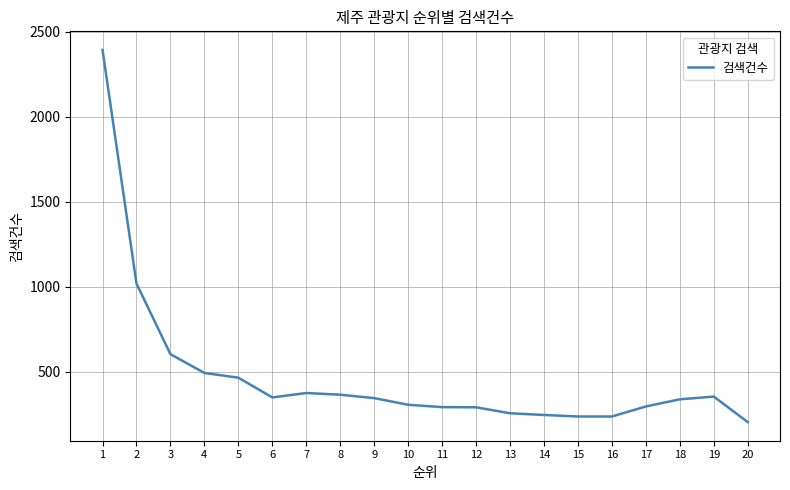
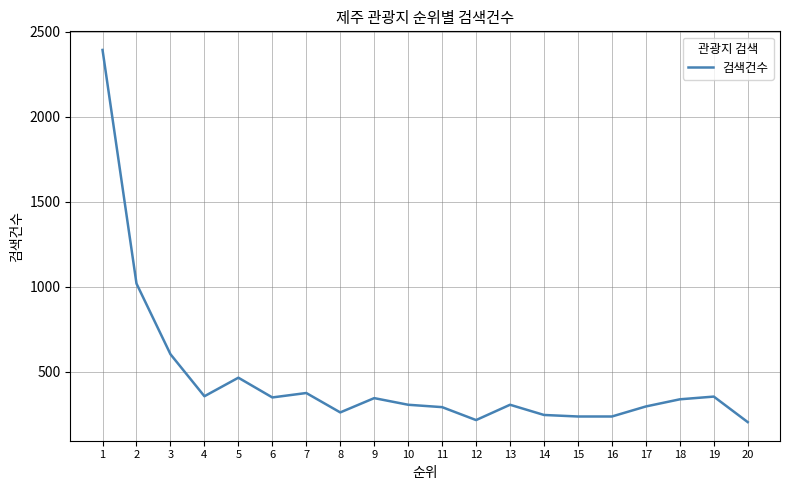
4: 490 -> 360
8: 370 -> 260
12: 290 -> 220
13: 260 -> 310
